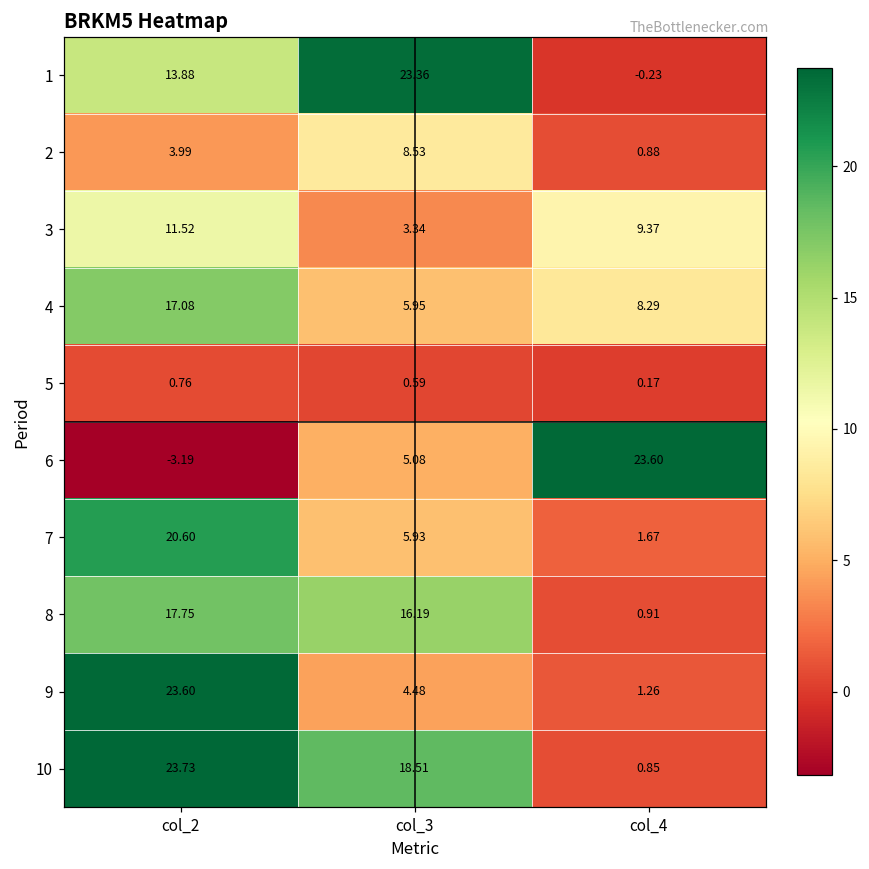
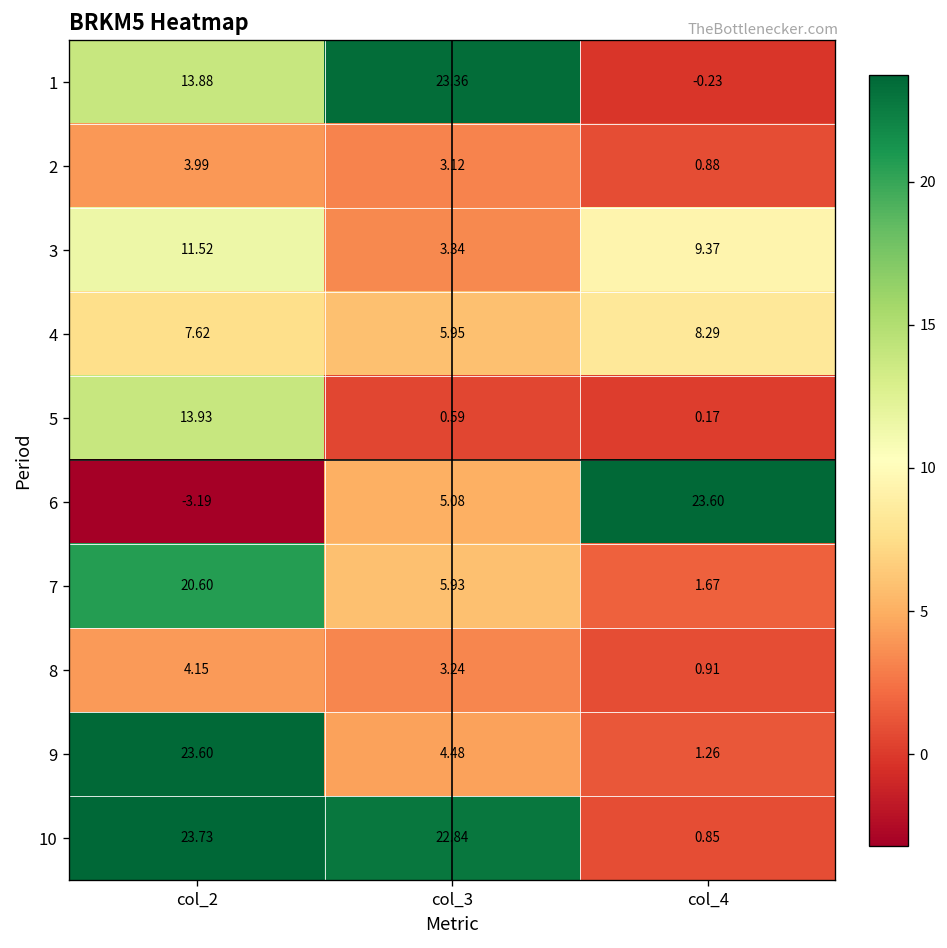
2, col_3: 8.53 -> 3.12
4, col_2: 17.08 -> 7.62
5, col_2: 0.76 -> 13.93
8, col_2: 17.75 -> 4.15
8, col_3: 16.19 -> 3.24
10, col_3: 18.51 -> 22.84
